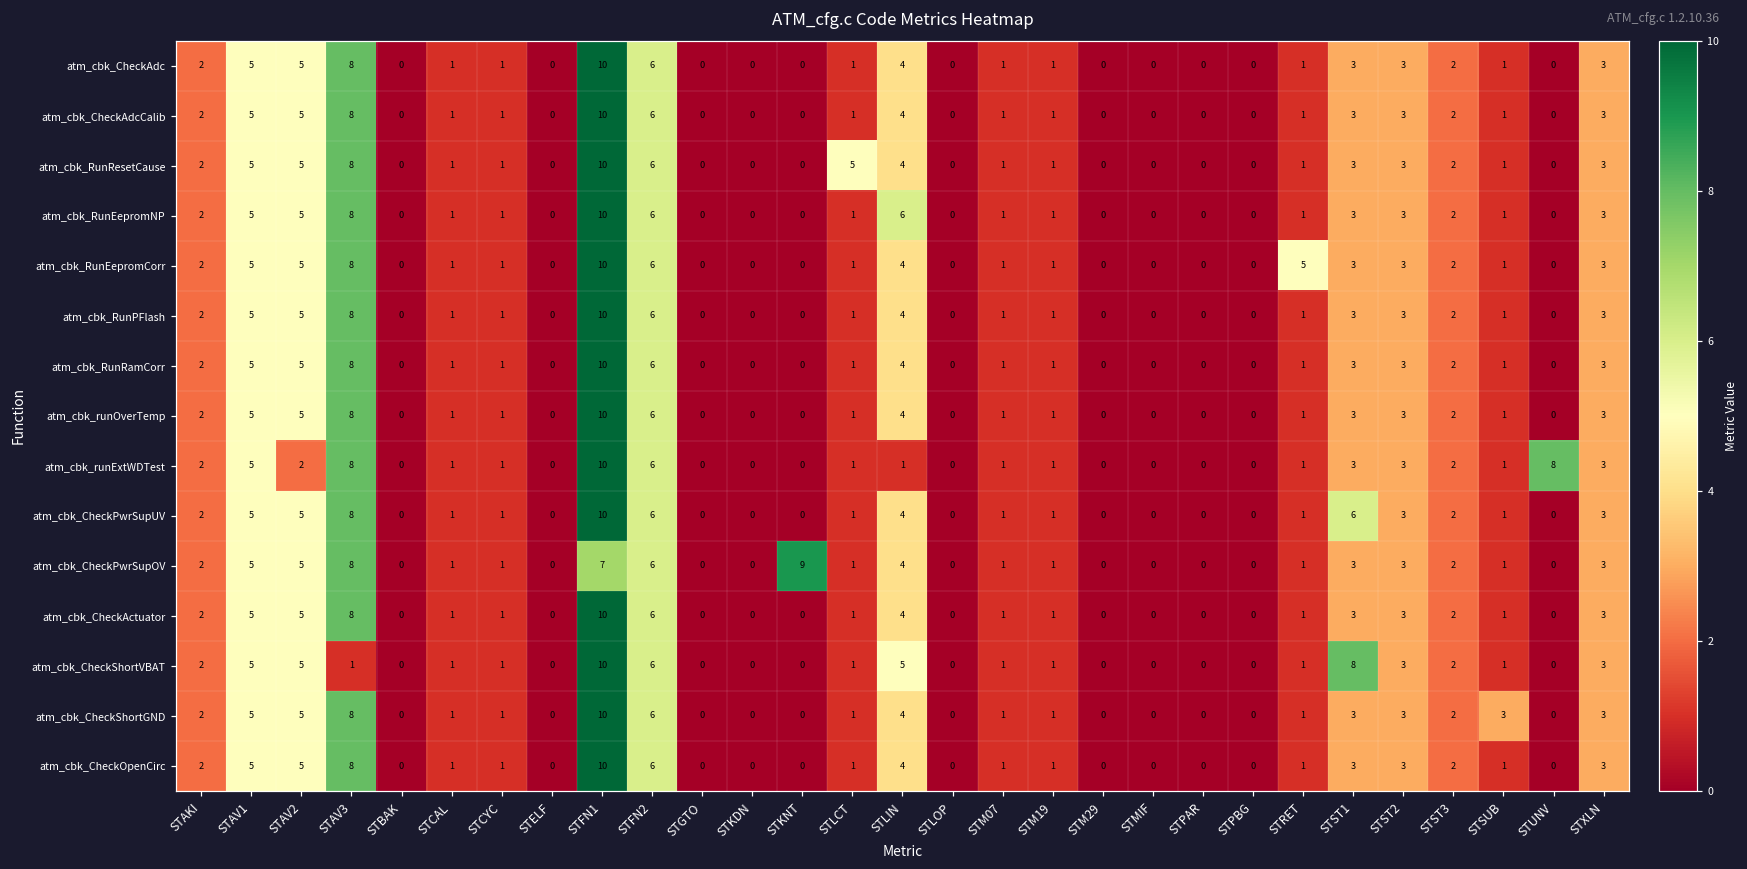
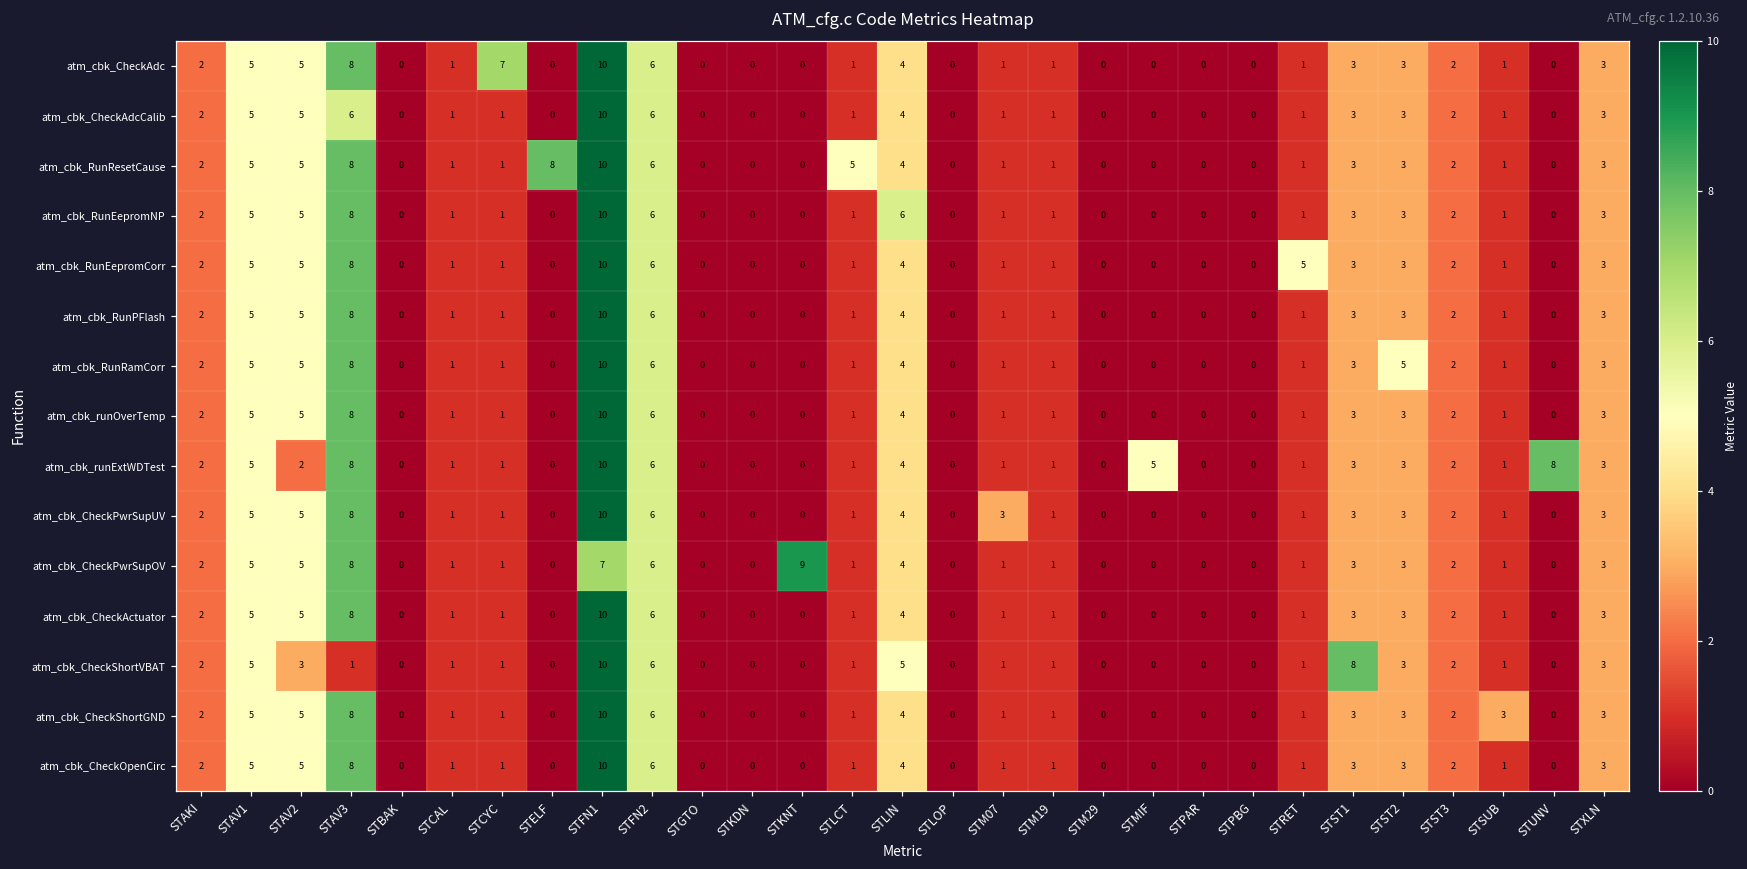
atm_cbk_CheckAdc, STCYC: 1 -> 7
atm_cbk_CheckAdcCalib, STAV3: 8 -> 6
atm_cbk_RunResetCause, STELF: 0 -> 8
atm_cbk_RunRamCorr, STST2: 3 -> 5
atm_cbk_runExtWDTest, STLIN: 1 -> 4
atm_cbk_runExtWDTest, STMIF: 0 -> 5
atm_cbk_CheckPwrSupUV, STM07: 1 -> 3
atm_cbk_CheckPwrSupUV, STST1: 6 -> 3
atm_cbk_CheckShortVBAT, STAV2: 5 -> 3
